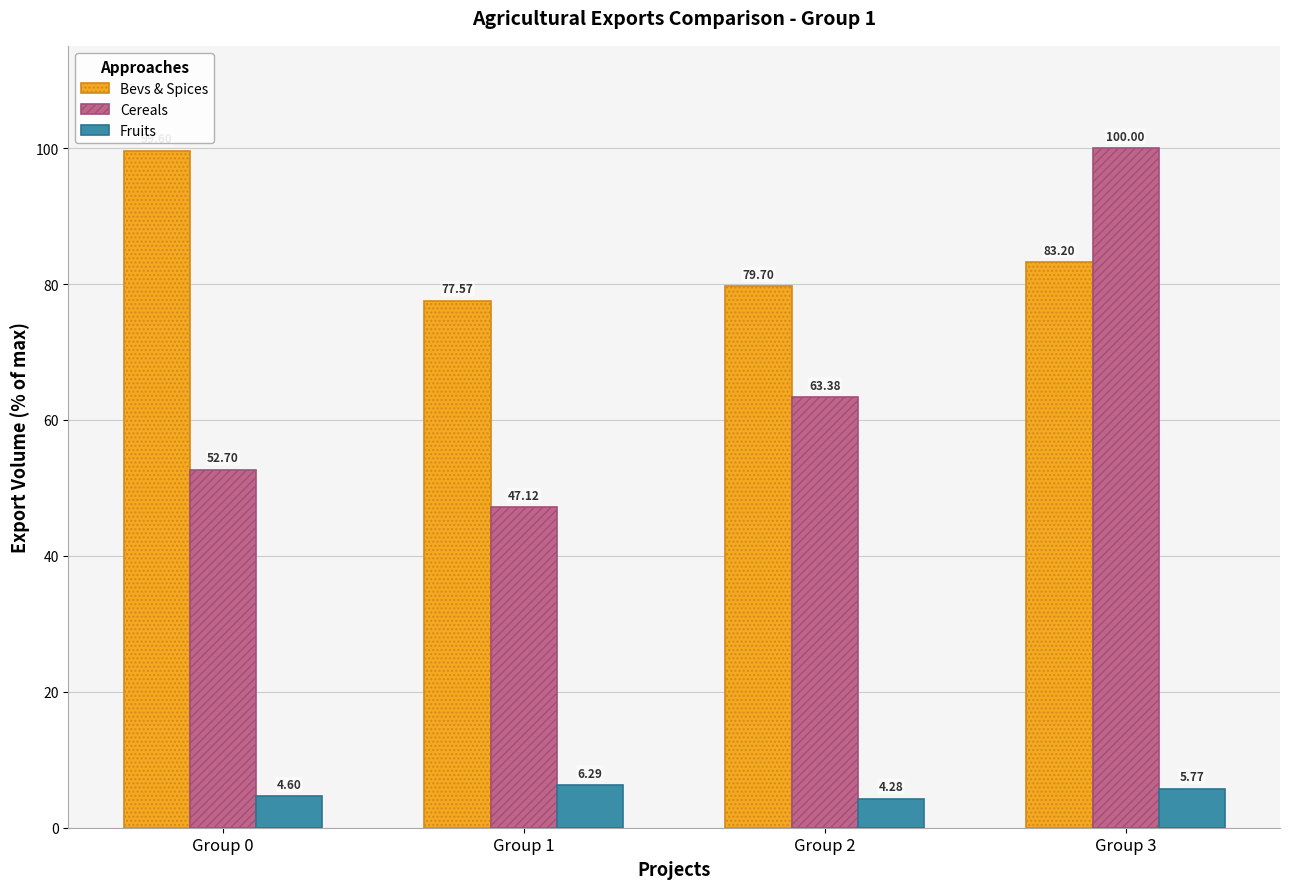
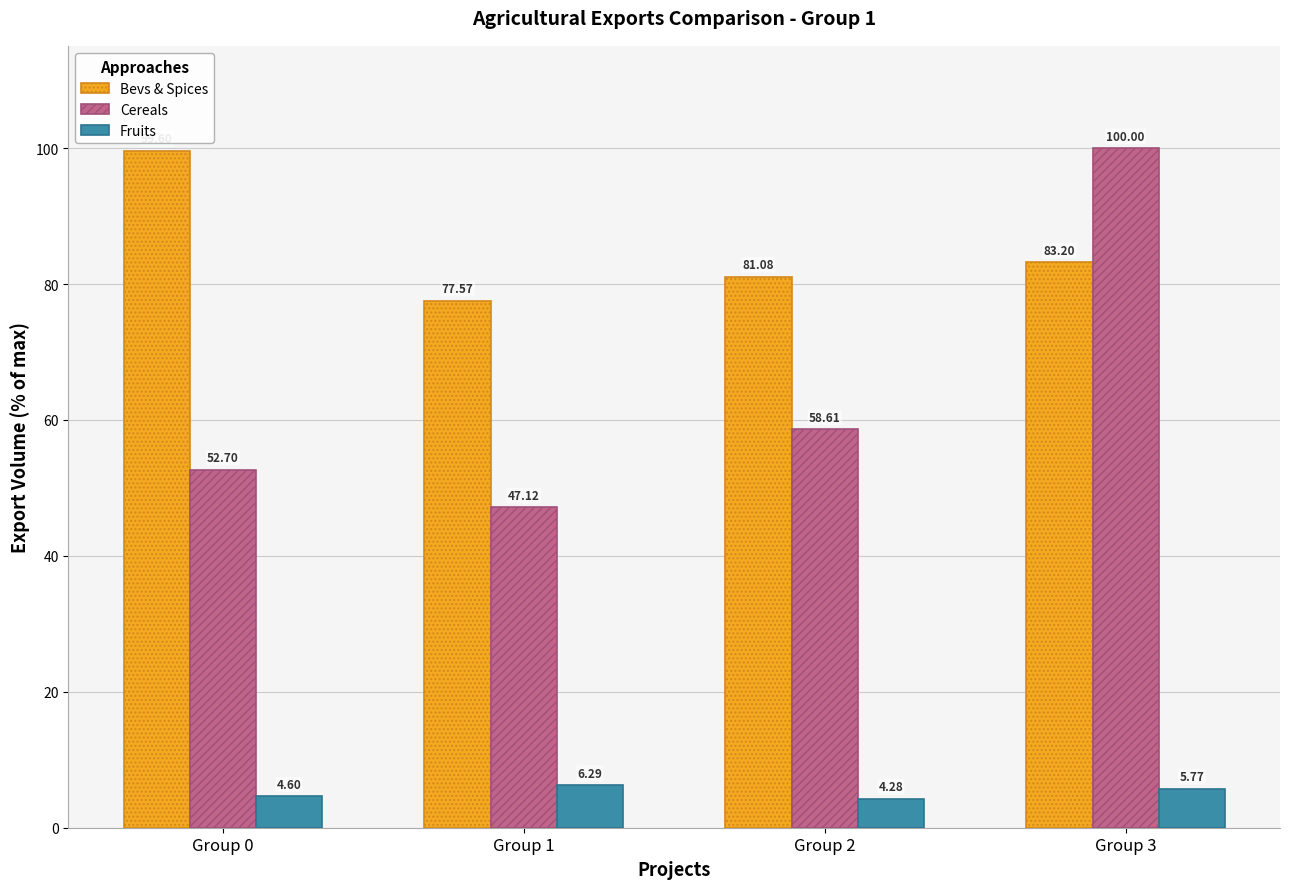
Bevs & Spices, Group 2: 79.70 -> 81.08
Cereals, Group 2: 63.38 -> 58.61
